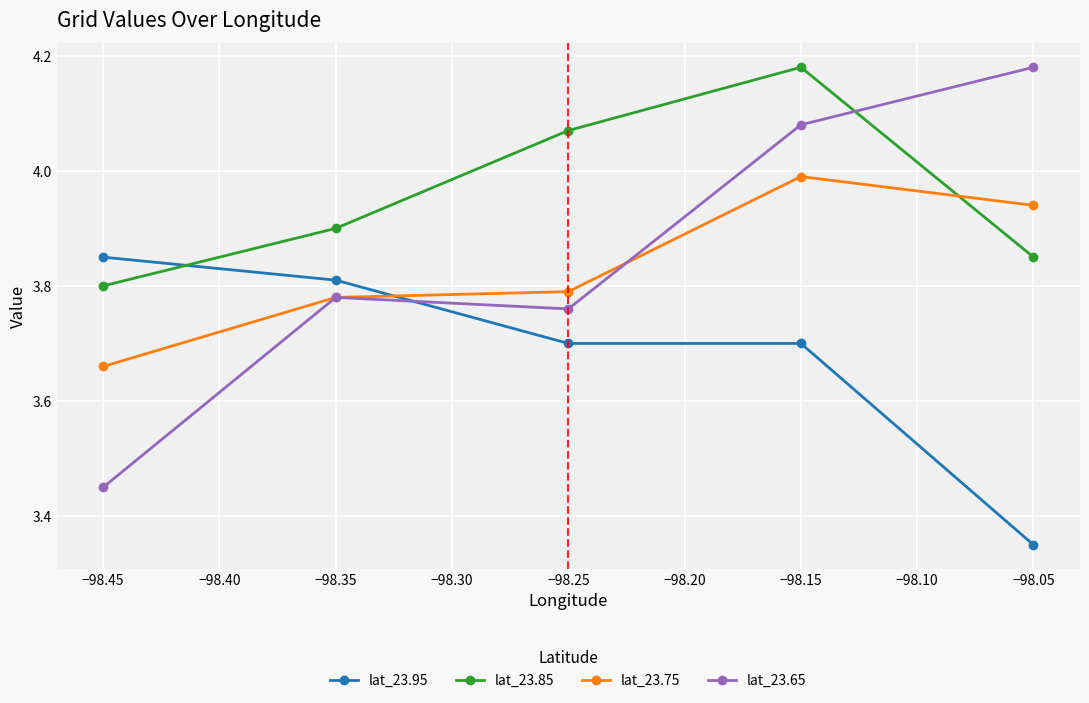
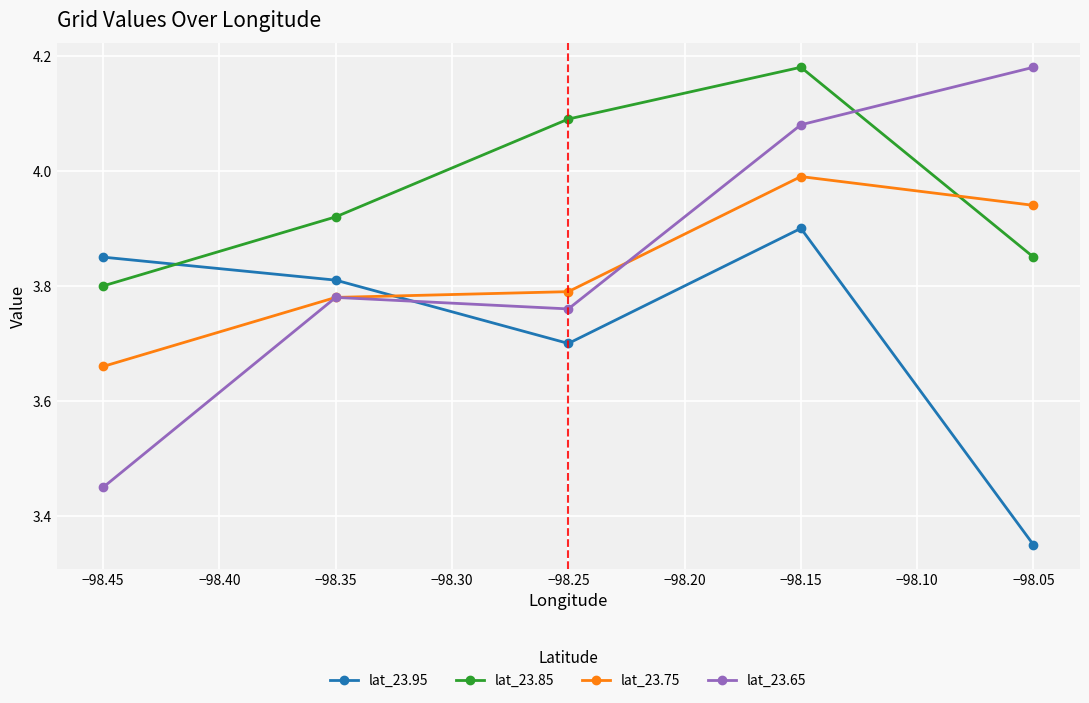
lat_23.85, −98.35: 3.90 -> 3.92
lat_23.85, −98.25: 4.07 -> 4.09
lat_23.95, −98.15: 3.7 -> 3.9
